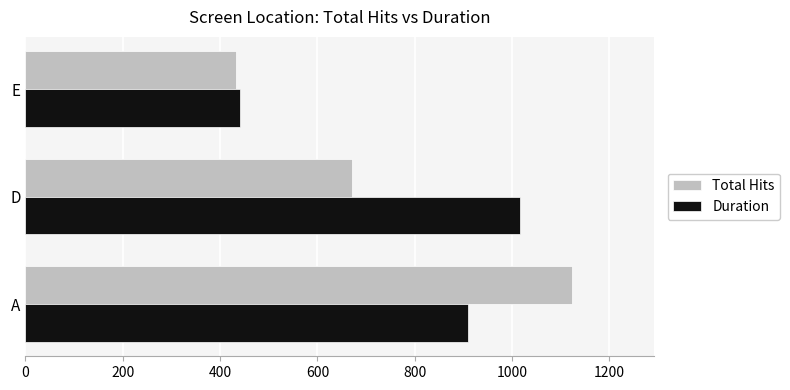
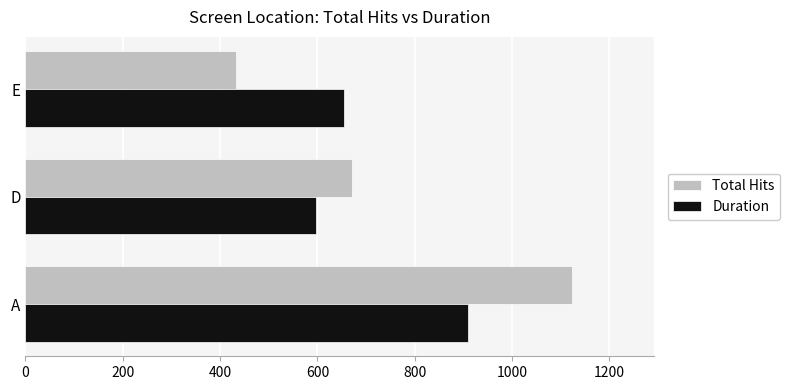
Duration, E: 440 -> 650
Duration, D: 1020 -> 600
